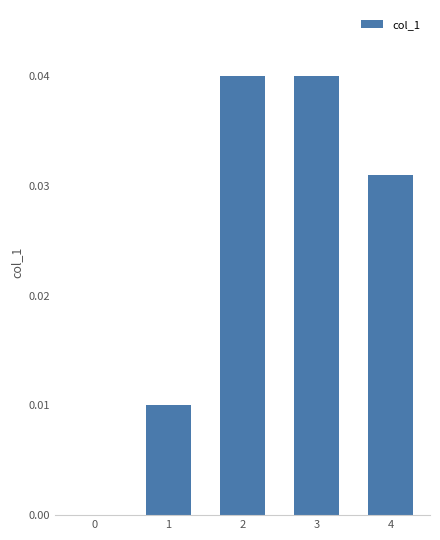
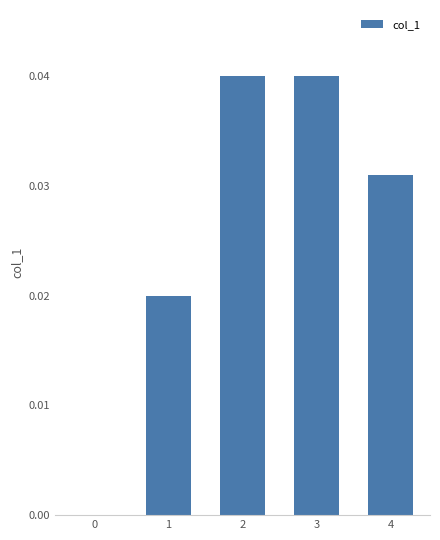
1: 0.01 -> 0.02
